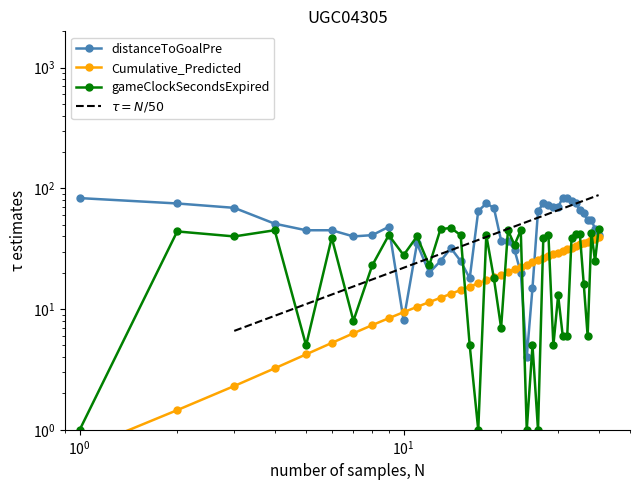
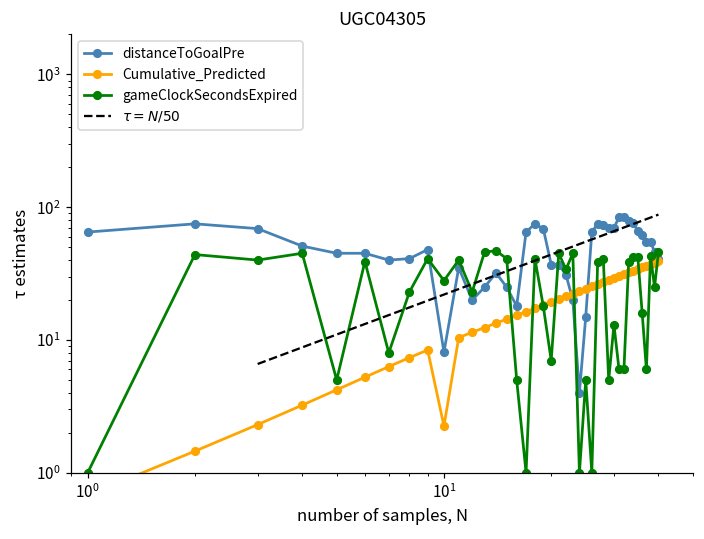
distanceToGoalPre, 10^0: 80 -> 70
Cumulative_Predicted, 10^1: 9 -> 2.2
